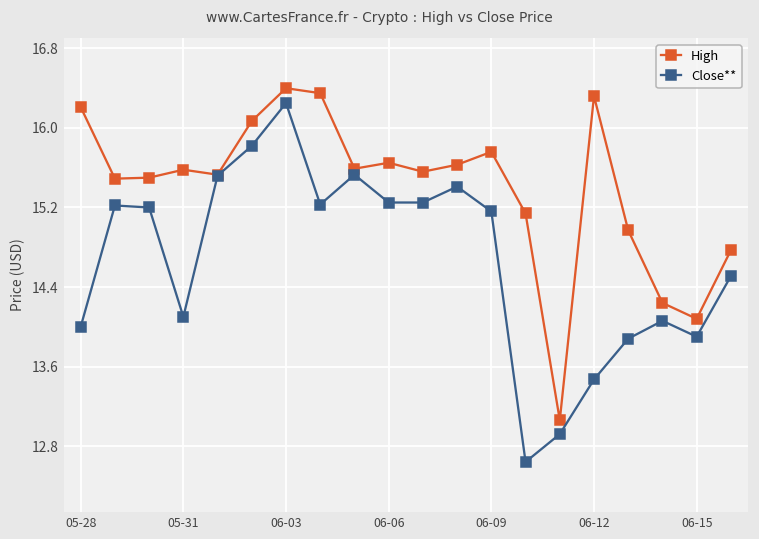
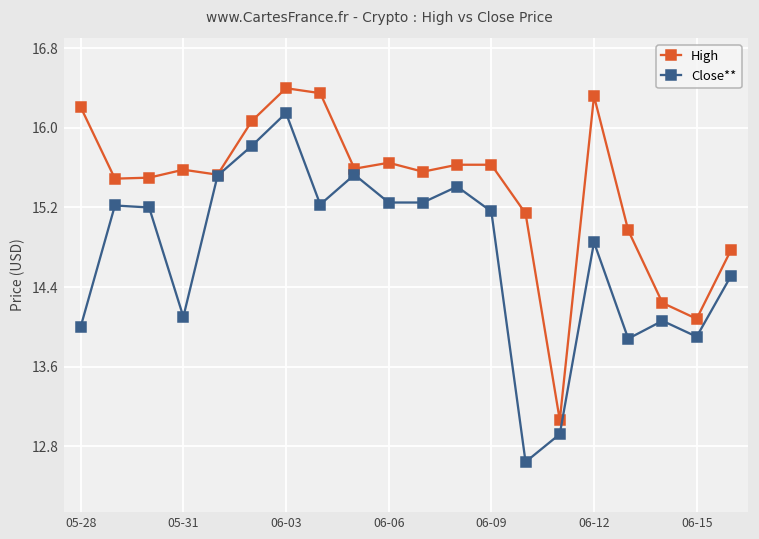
Close**, 06-03: 16.3 -> 16.2
High, 06-09: 15.8 -> 15.6
Close**, 06-12: 13.5 -> 14.9
